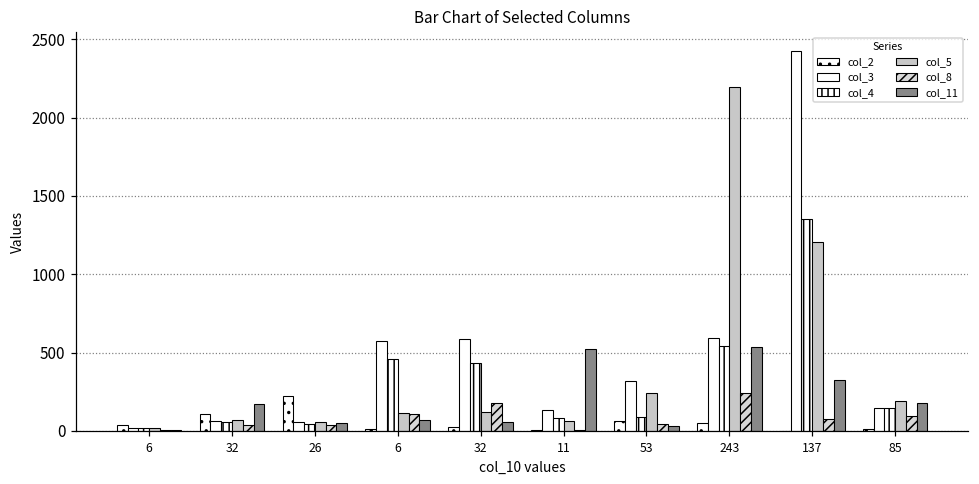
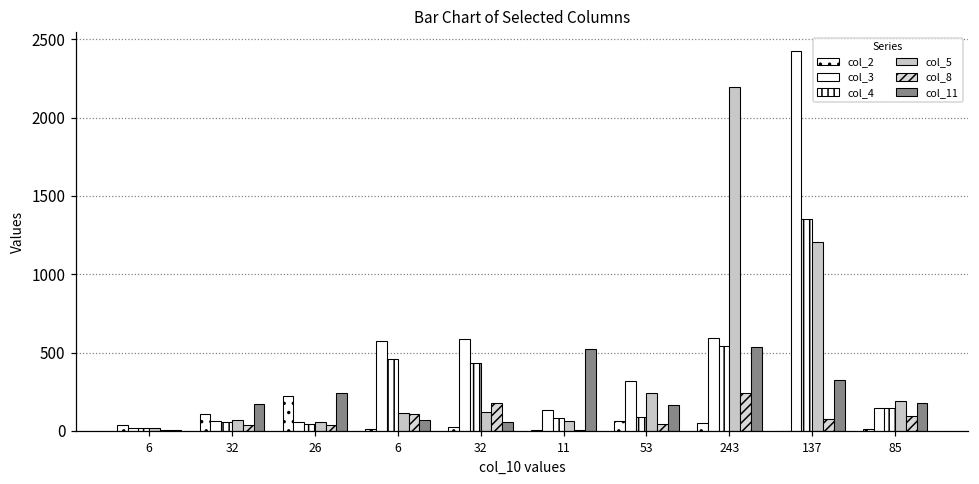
col_11, 26: 50 -> 250
col_11, 53: 30 -> 160
